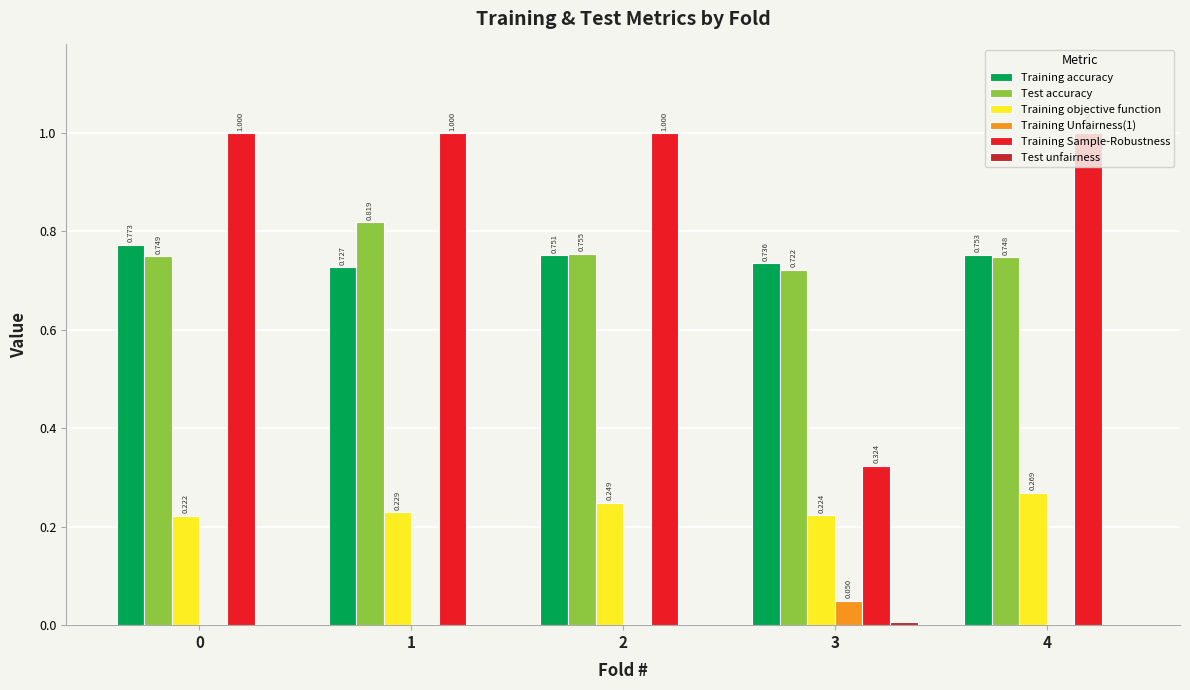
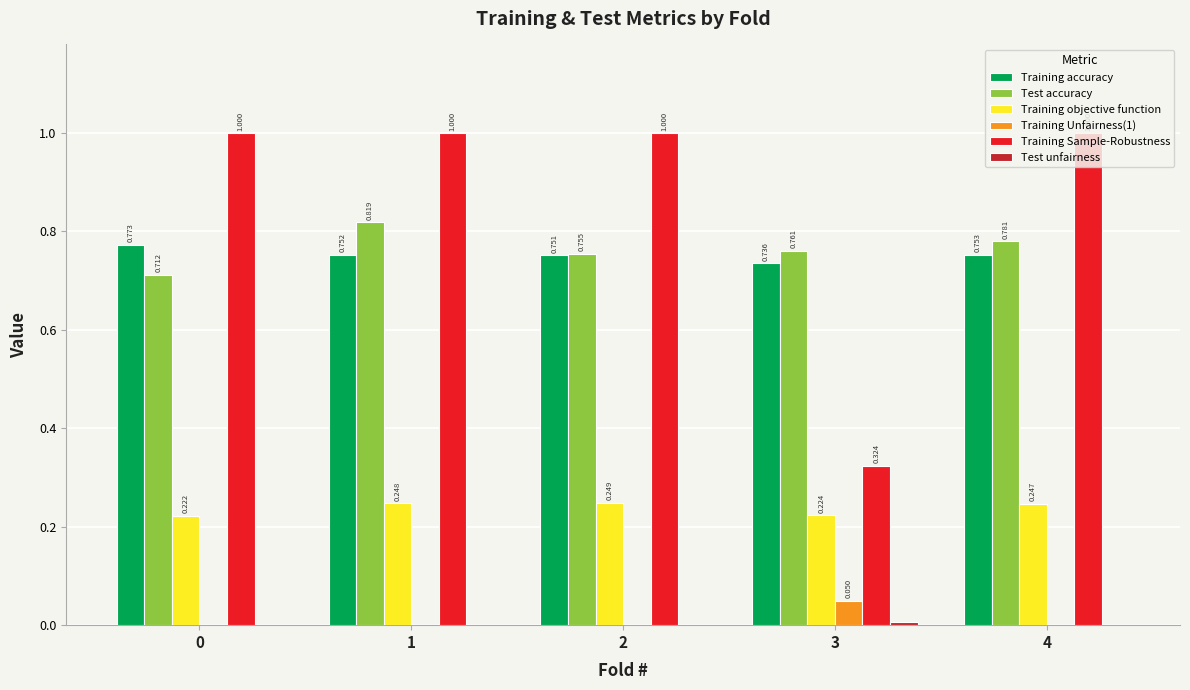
Test accuracy, 0: 0.749 -> 0.712
Training accuracy, 1: 0.727 -> 0.752
Training objective function, 1: 0.229 -> 0.248
Test accuracy, 3: 0.722 -> 0.761
Test accuracy, 4: 0.748 -> 0.781
Training objective function, 4: 0.269 -> 0.247
